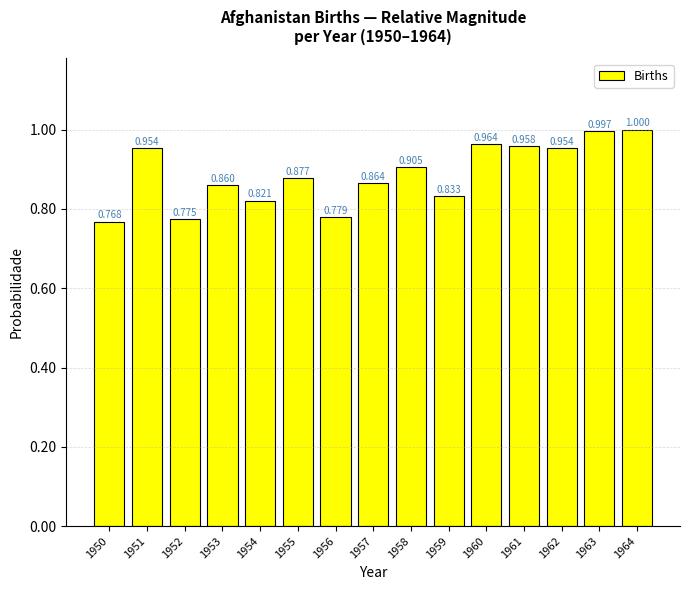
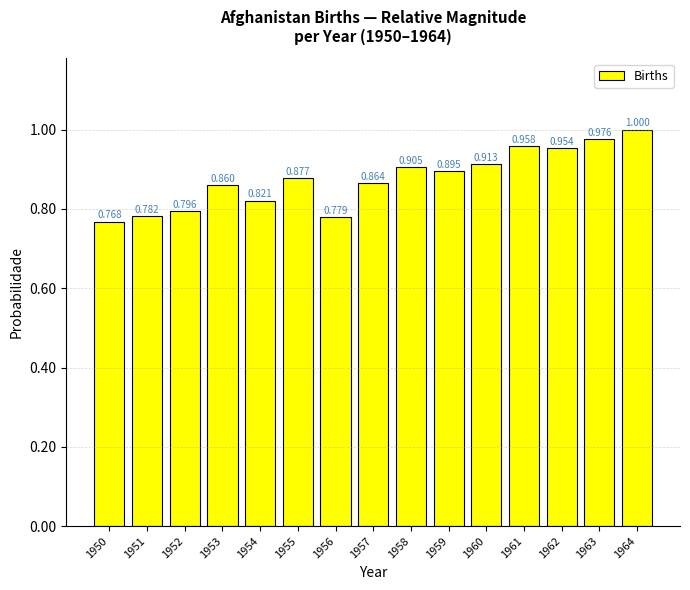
1951: 0.954 -> 0.782
1952: 0.775 -> 0.796
1959: 0.833 -> 0.895
1960: 0.964 -> 0.913
1963: 0.997 -> 0.976
